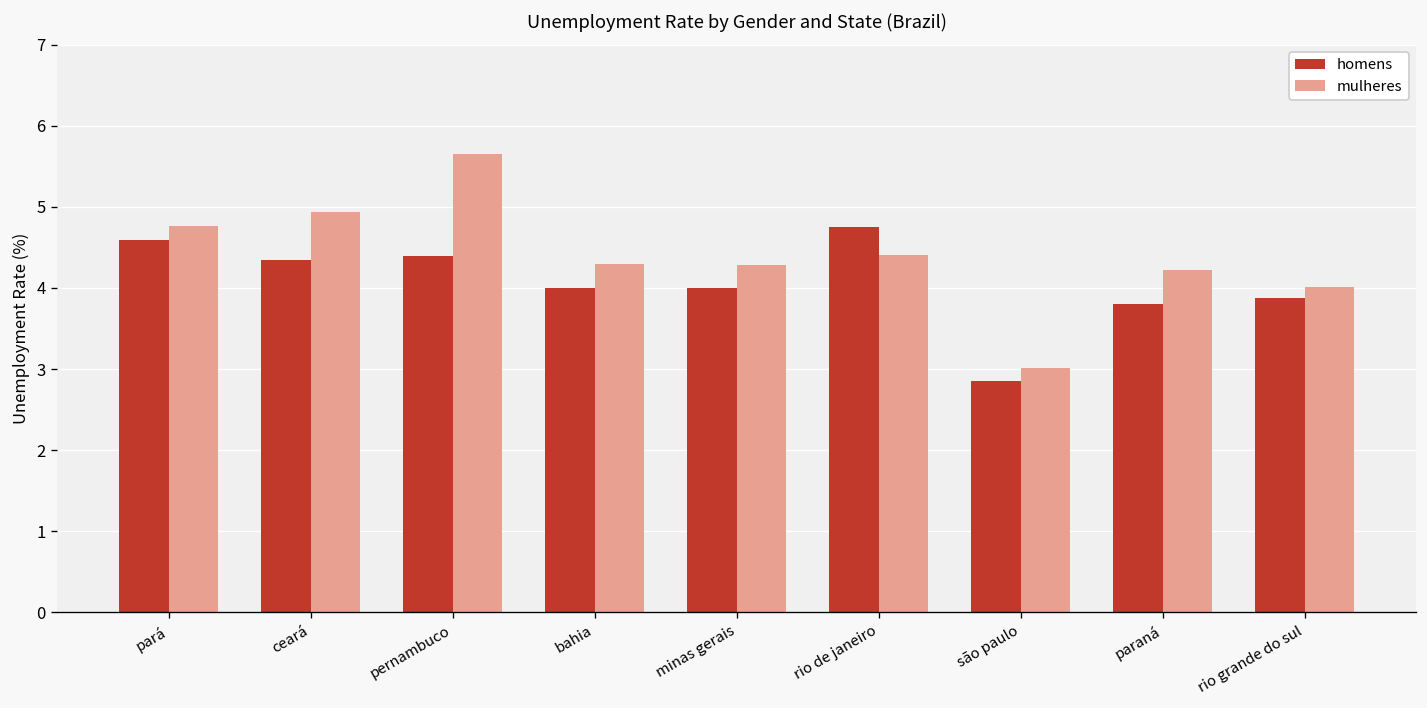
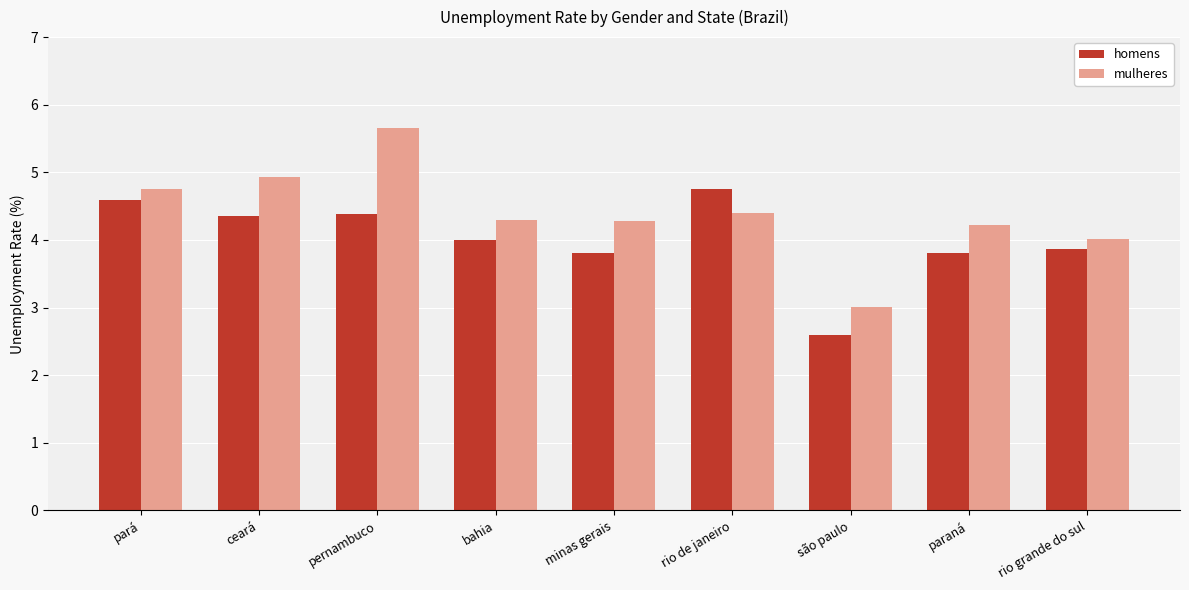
homens, minas gerais: 4.0 -> 3.8
homens, são paulo: 2.9 -> 2.6
